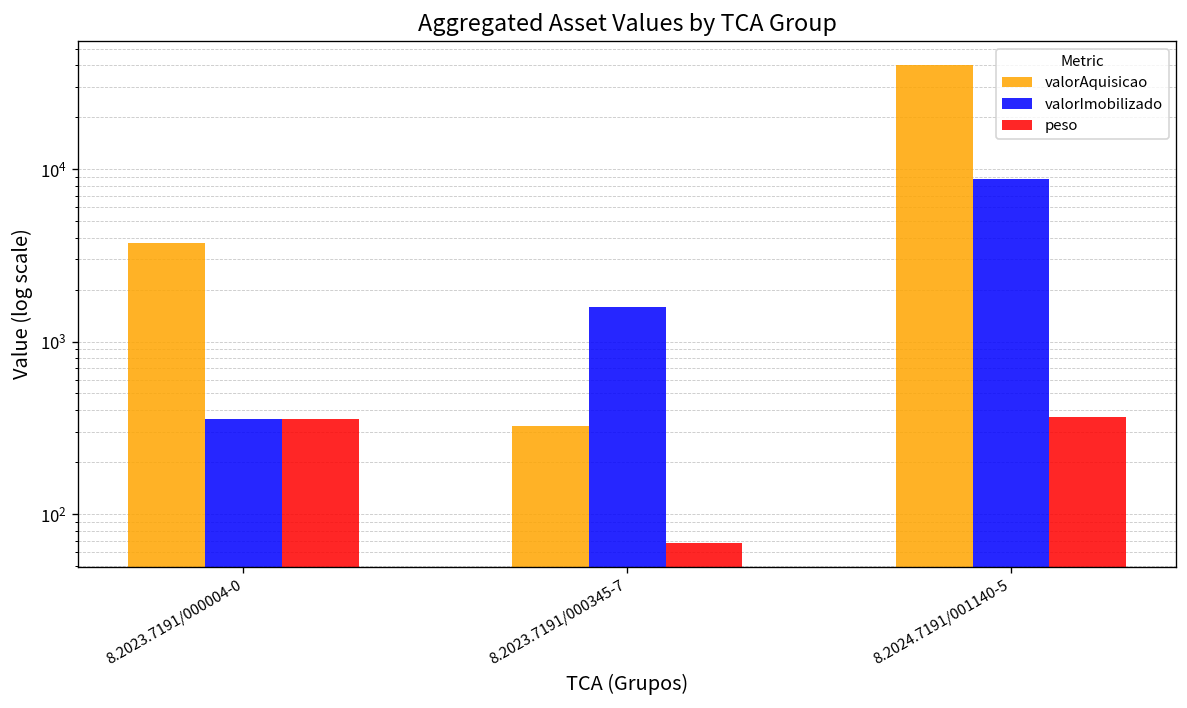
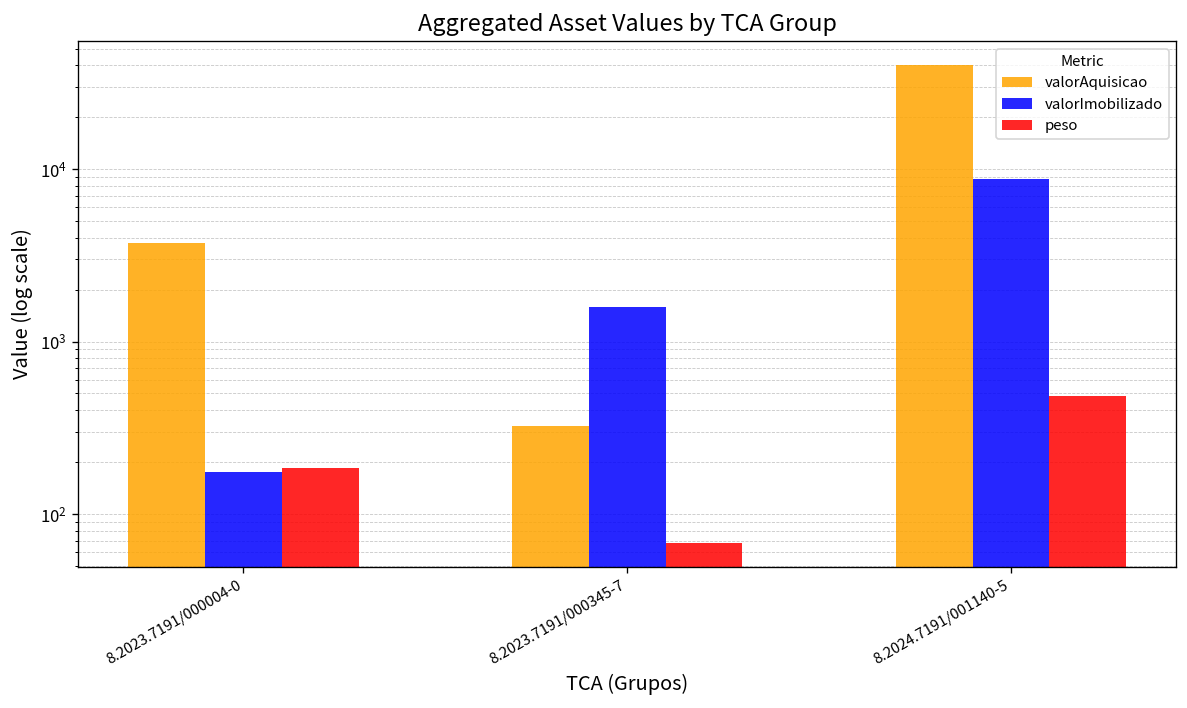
valorImobilizado, 8.2023.7191/000004-0: 360 -> 170
peso, 8.2023.7191/000004-0: 360 -> 190
peso, 8.2024.7191/001140-5: 360 -> 480
